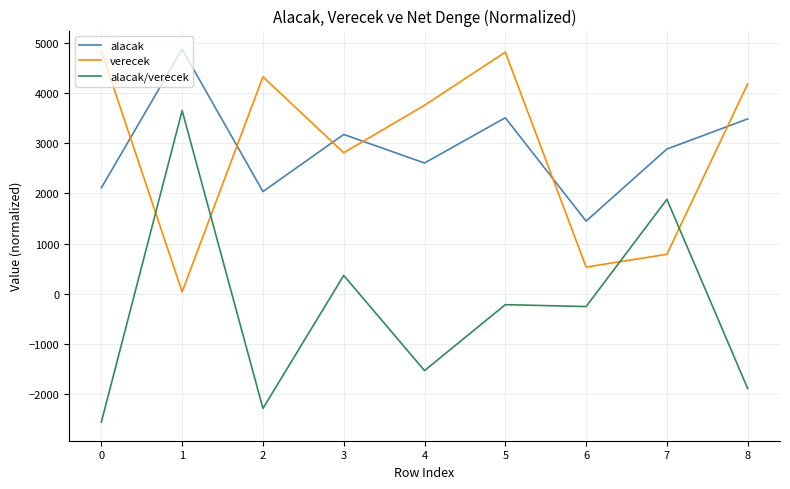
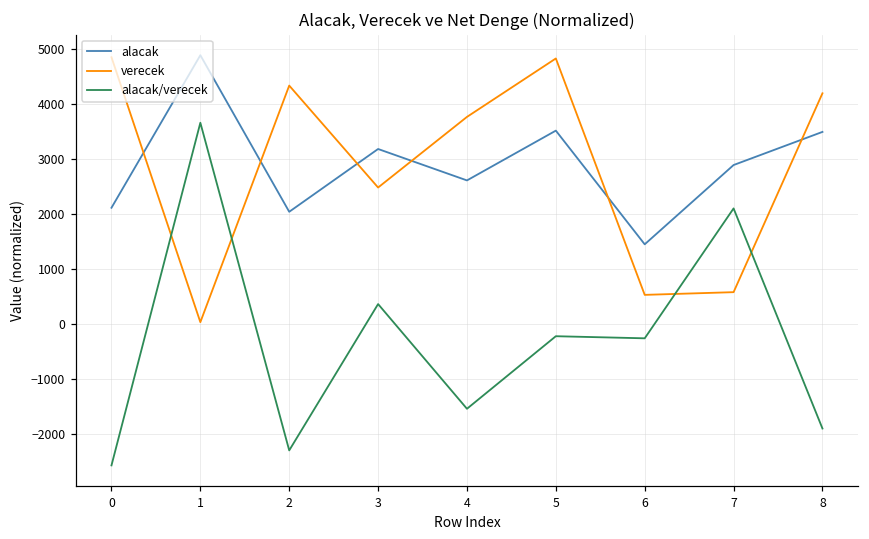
verecek, 3: 2800 -> 2500
verecek, 7: 800 -> 600
alacak/verecek, 7: 1900 -> 2100
